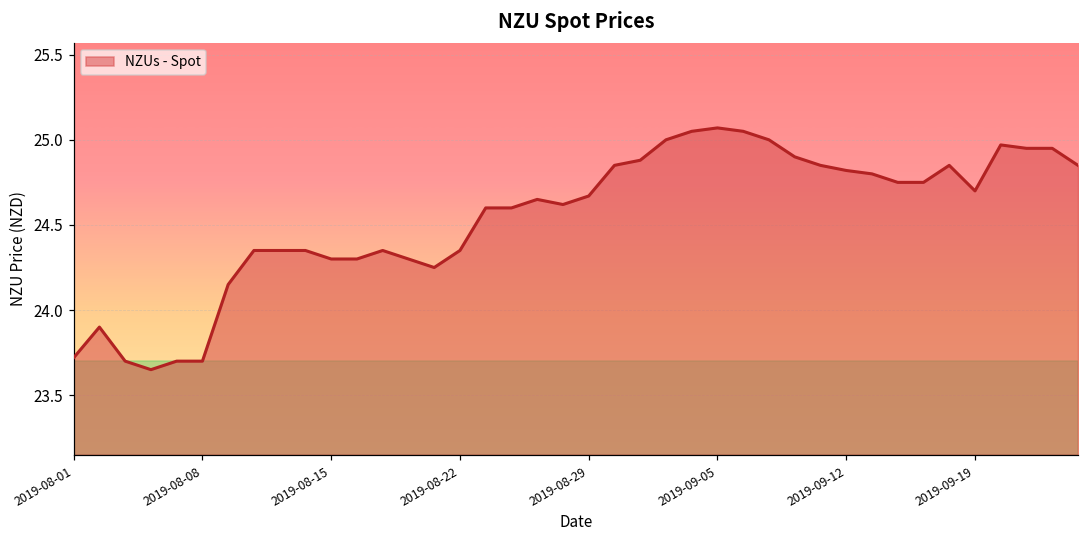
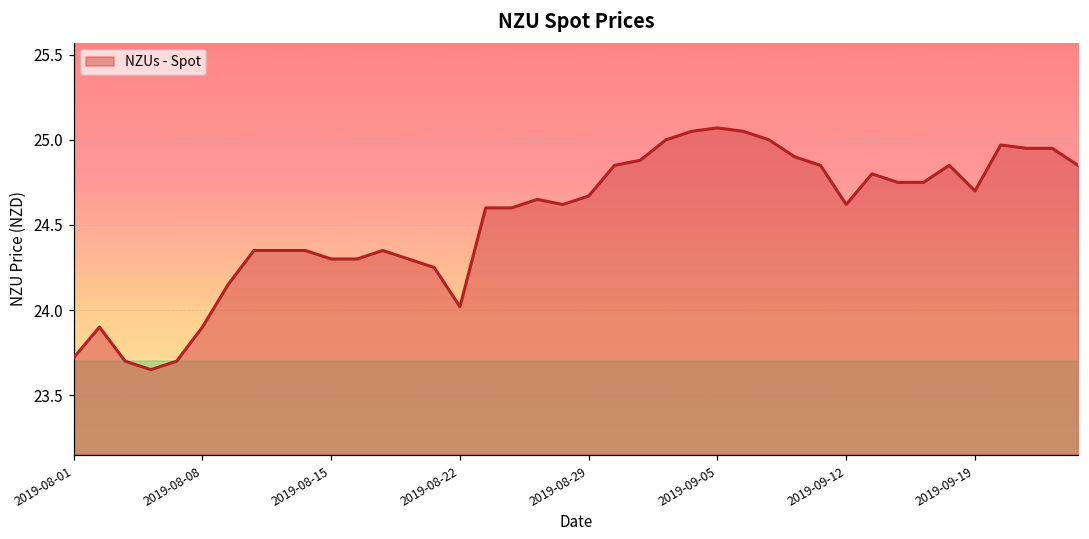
2019-08-08: 23.7 -> 23.9
2019-08-22: 24.35 -> 24.02
2019-09-12: 24.82 -> 24.62
